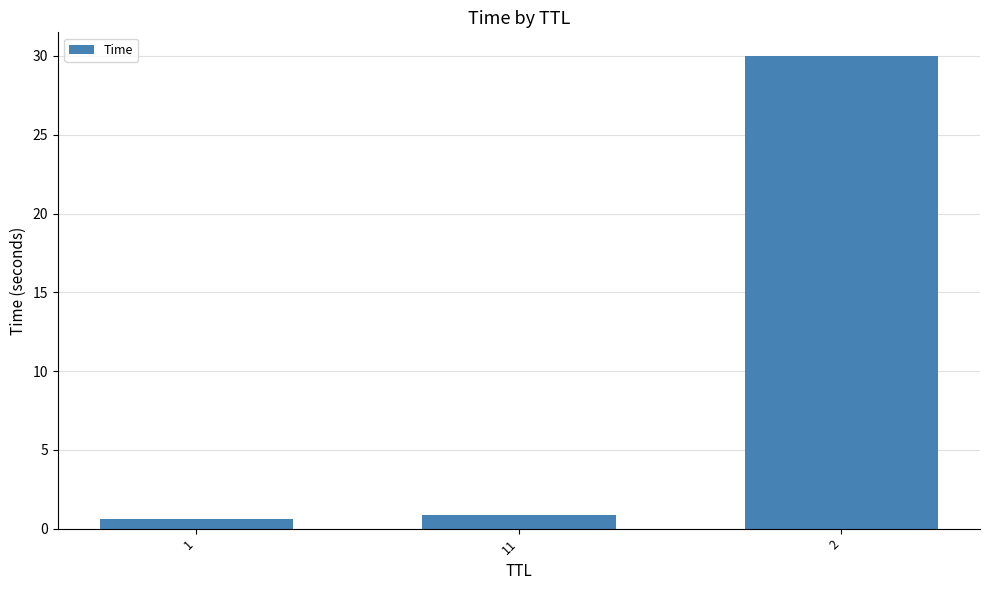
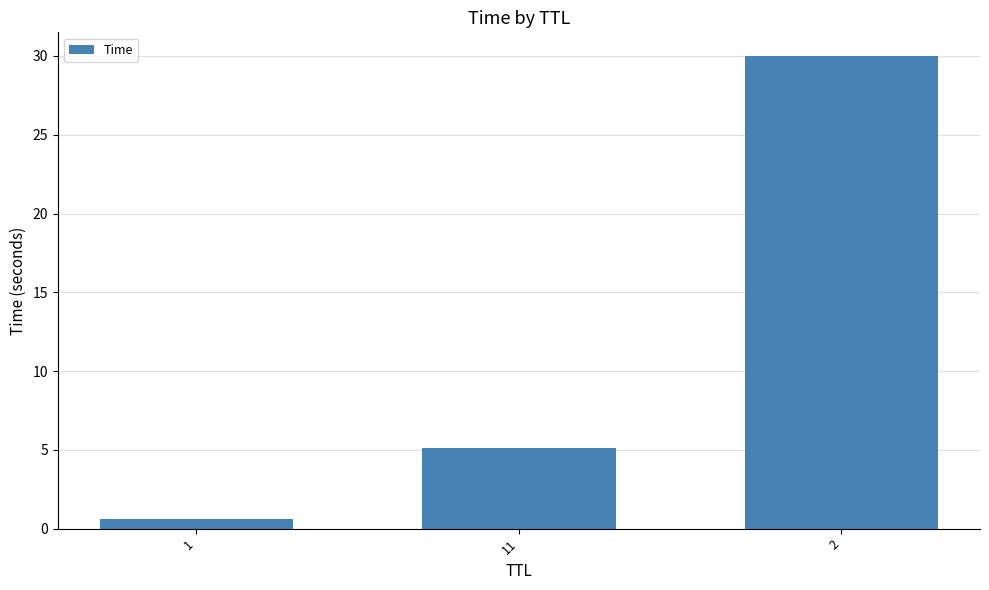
11: 0.9 -> 5.1
